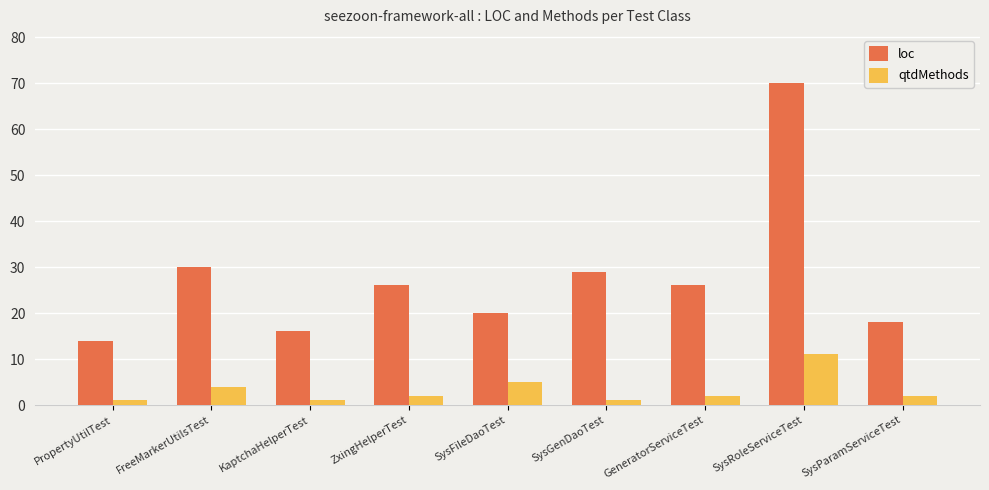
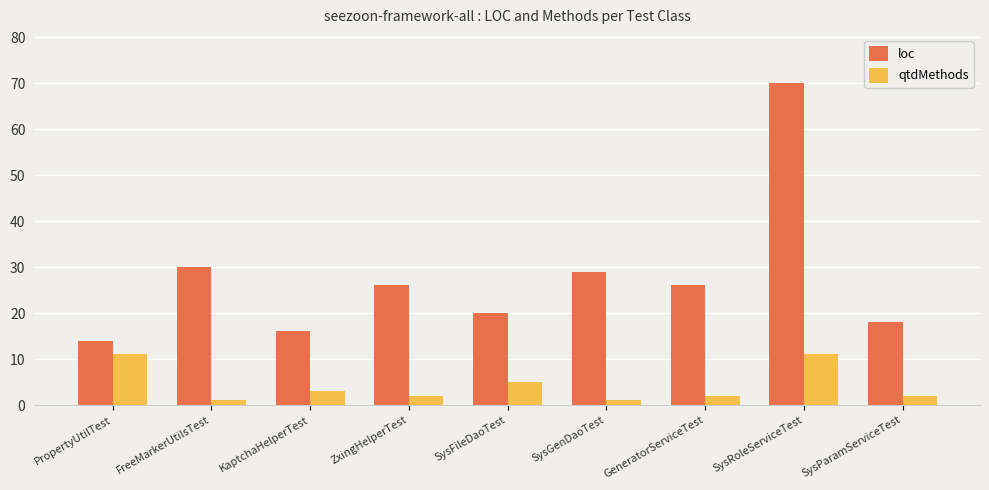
qtdMethods, PropertyUtilTest: 1 -> 11
qtdMethods, FreeMarkerUtilsTest: 4 -> 1
qtdMethods, KaptchaHelperTest: 1 -> 3
